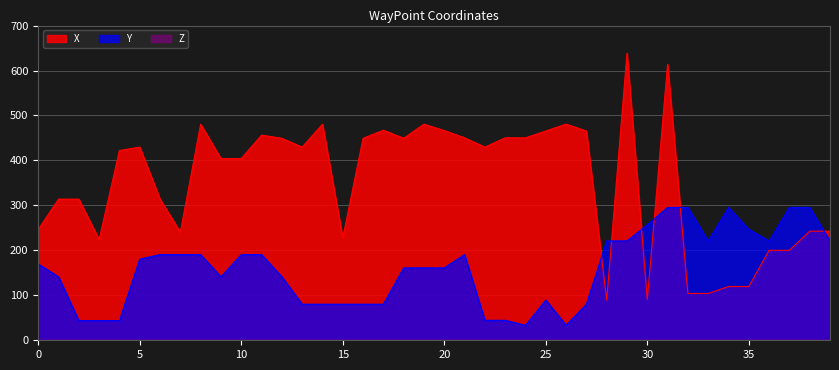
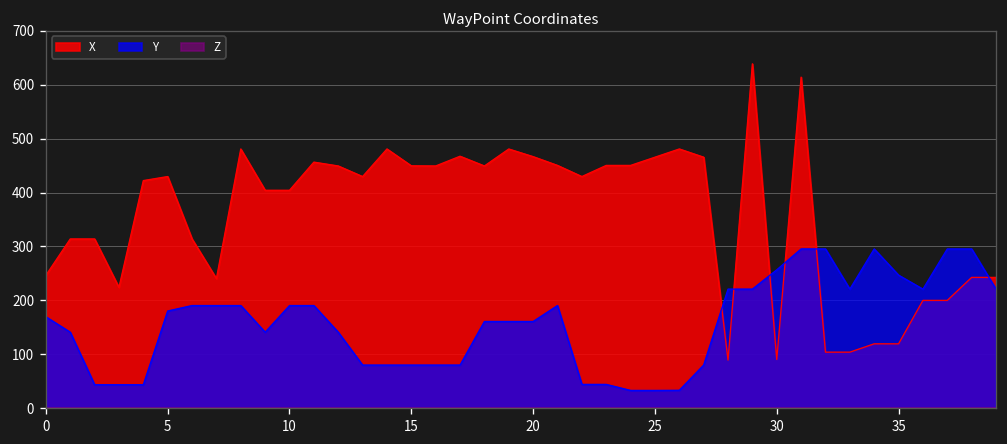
X, 15: 230 -> 450
Y, 25: 90 -> 30
